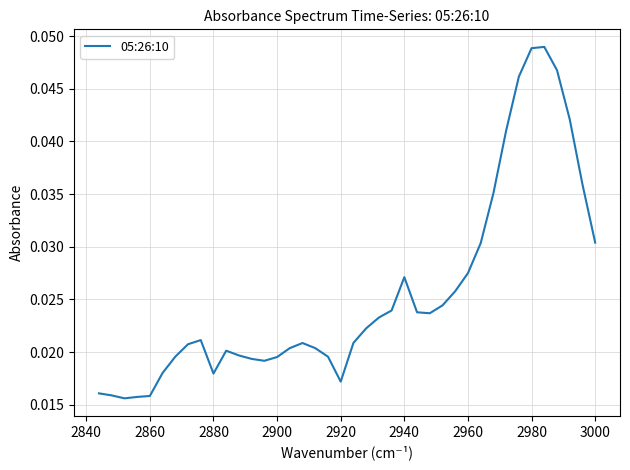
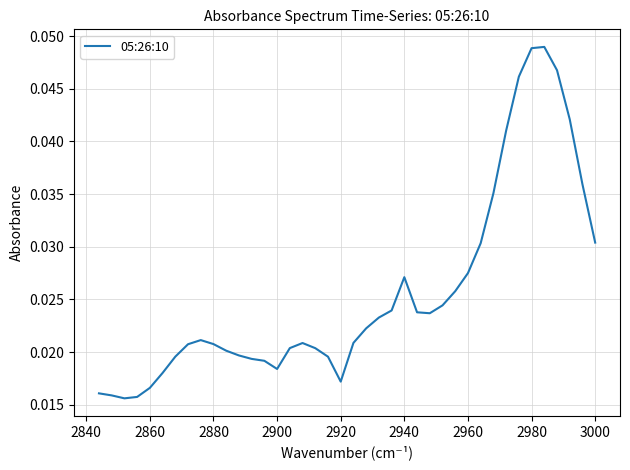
2860: 0.0158 -> 0.0166
2880: 0.0180 -> 0.0208
2900: 0.0195 -> 0.0184
